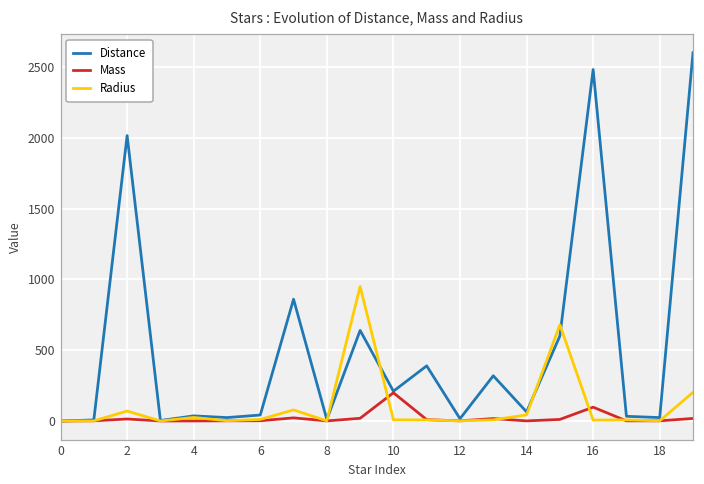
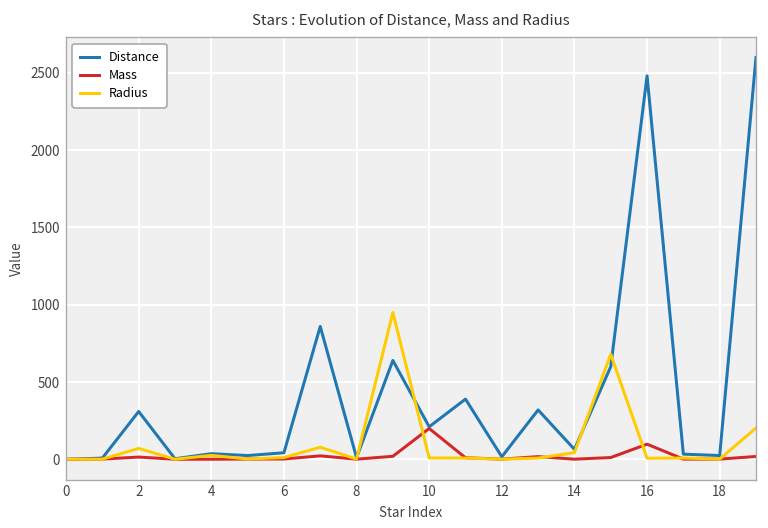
Distance, 2: 2020 -> 310
